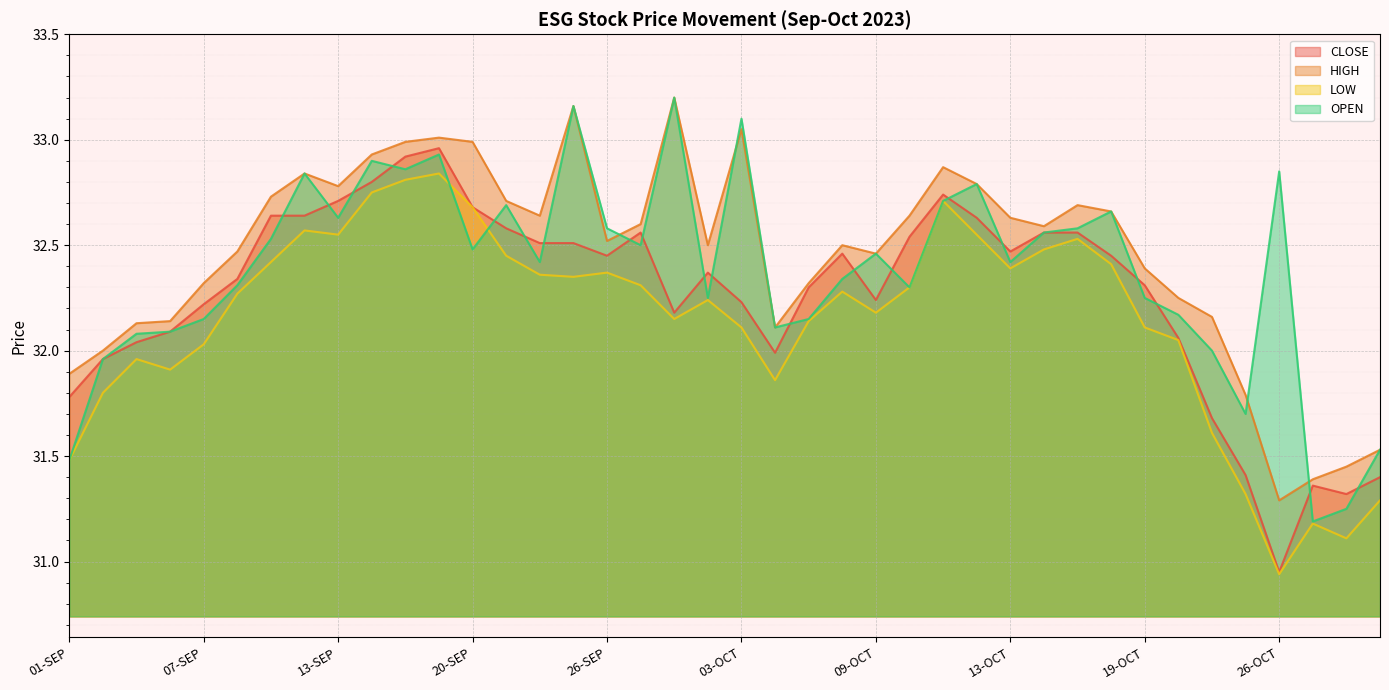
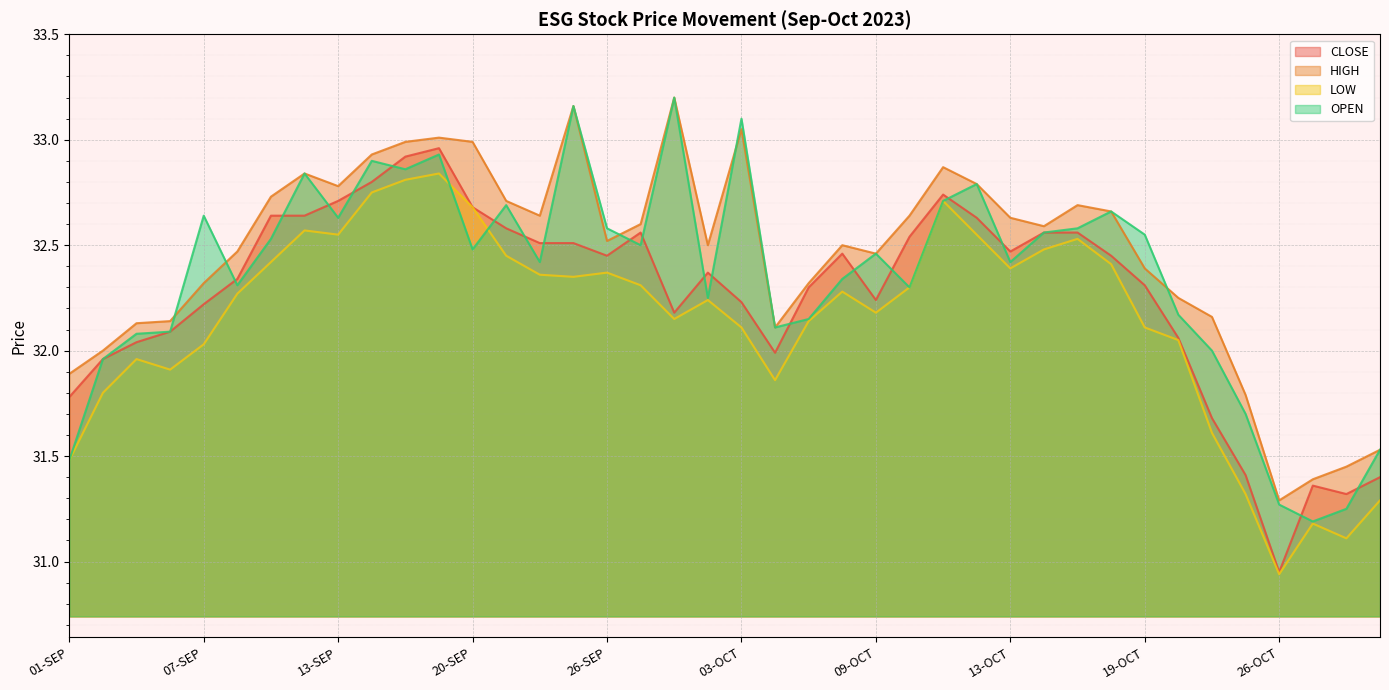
OPEN, 07-SEP: 32.15 -> 32.64
OPEN, 19-OCT: 32.25 -> 32.55
OPEN, 26-OCT: 32.85 -> 31.27
